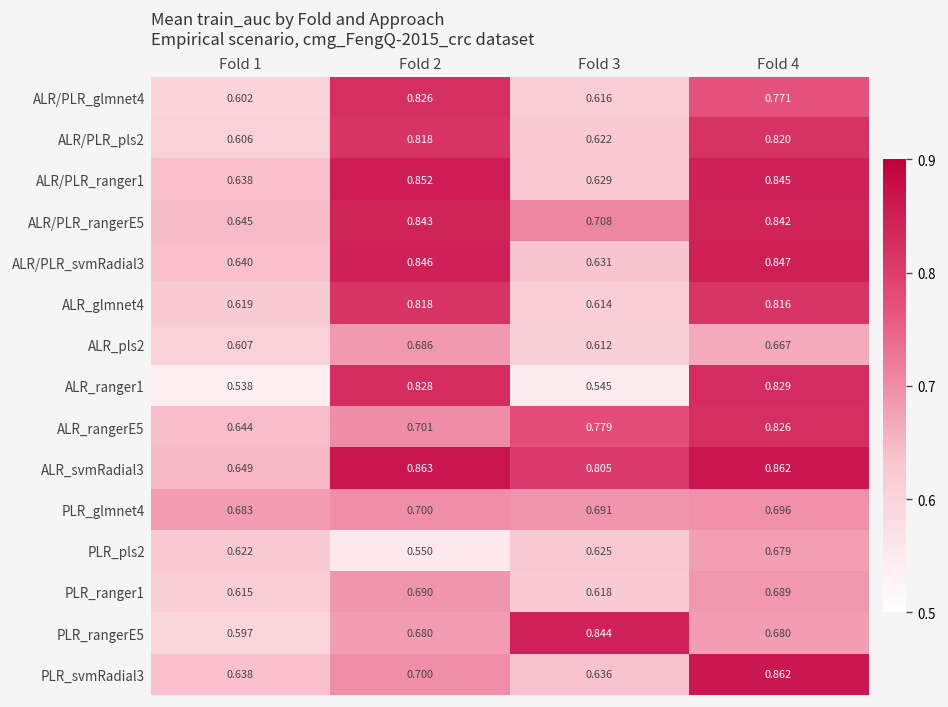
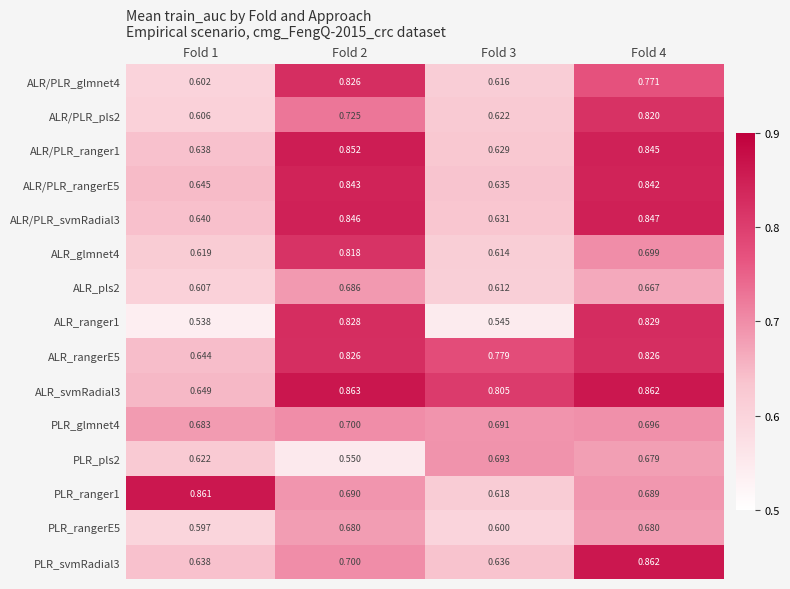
ALR/PLR_pls2, Fold 2: 0.818 -> 0.725
ALR/PLR_rangerE5, Fold 3: 0.708 -> 0.635
ALR_glmnet4, Fold 4: 0.816 -> 0.699
ALR_rangerE5, Fold 2: 0.701 -> 0.826
PLR_pls2, Fold 3: 0.625 -> 0.693
PLR_ranger1, Fold 1: 0.615 -> 0.861
PLR_rangerE5, Fold 3: 0.844 -> 0.600
